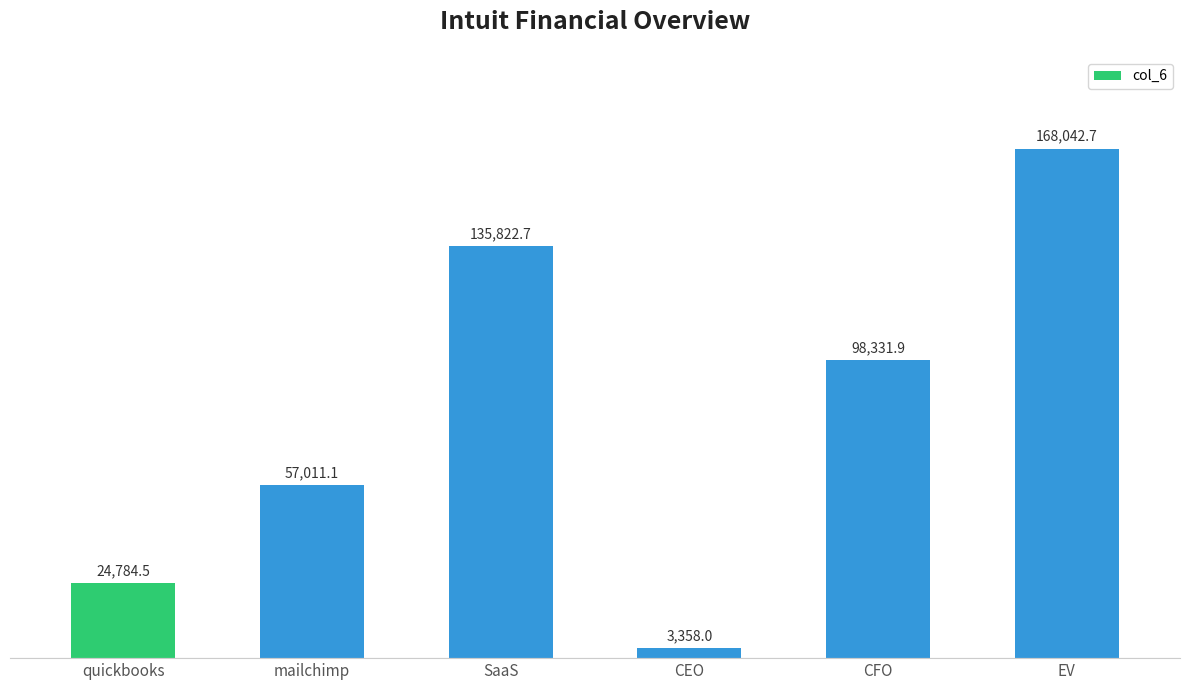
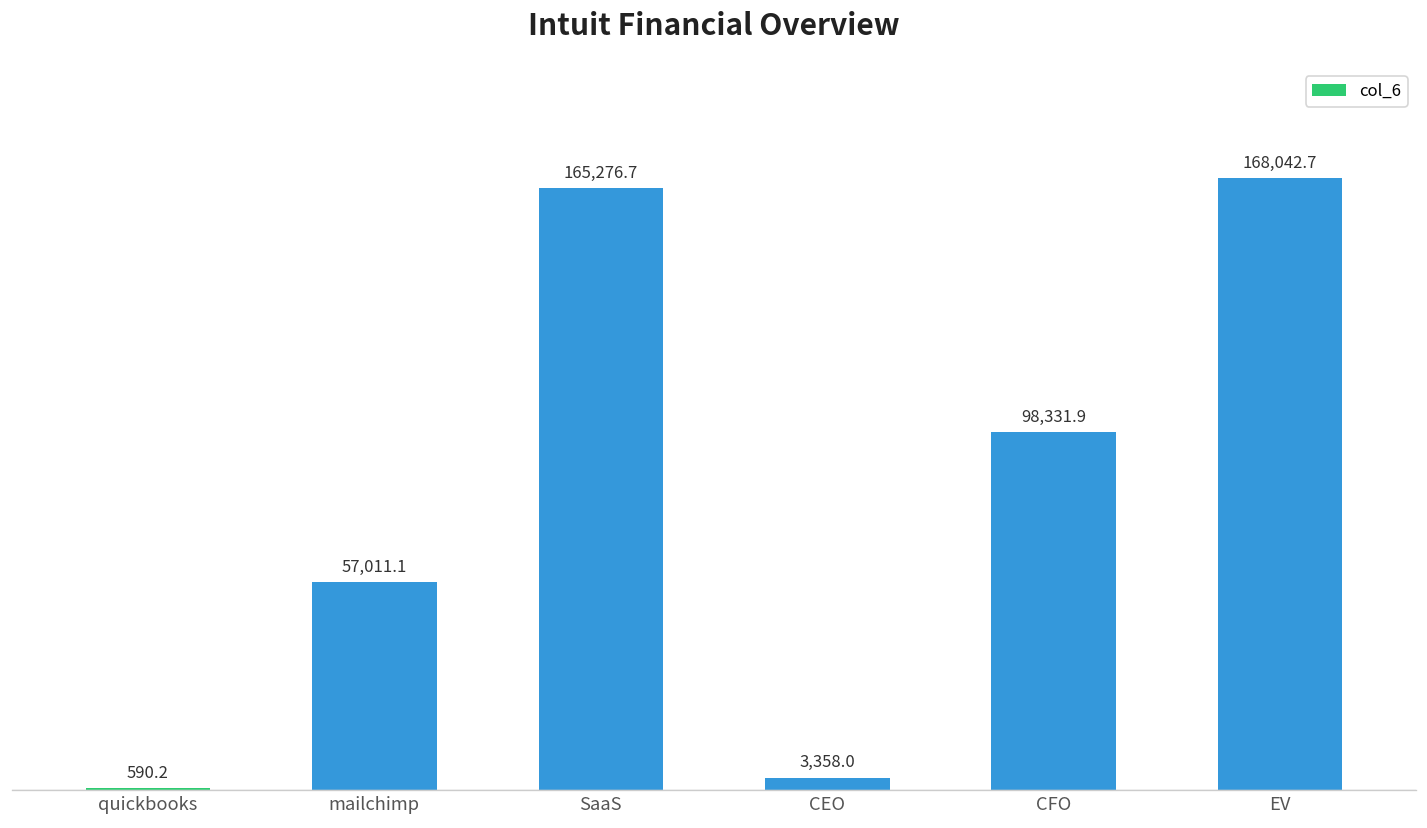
quickbooks: 24,784.5 -> 590.2
SaaS: 135,822.7 -> 165,276.7
